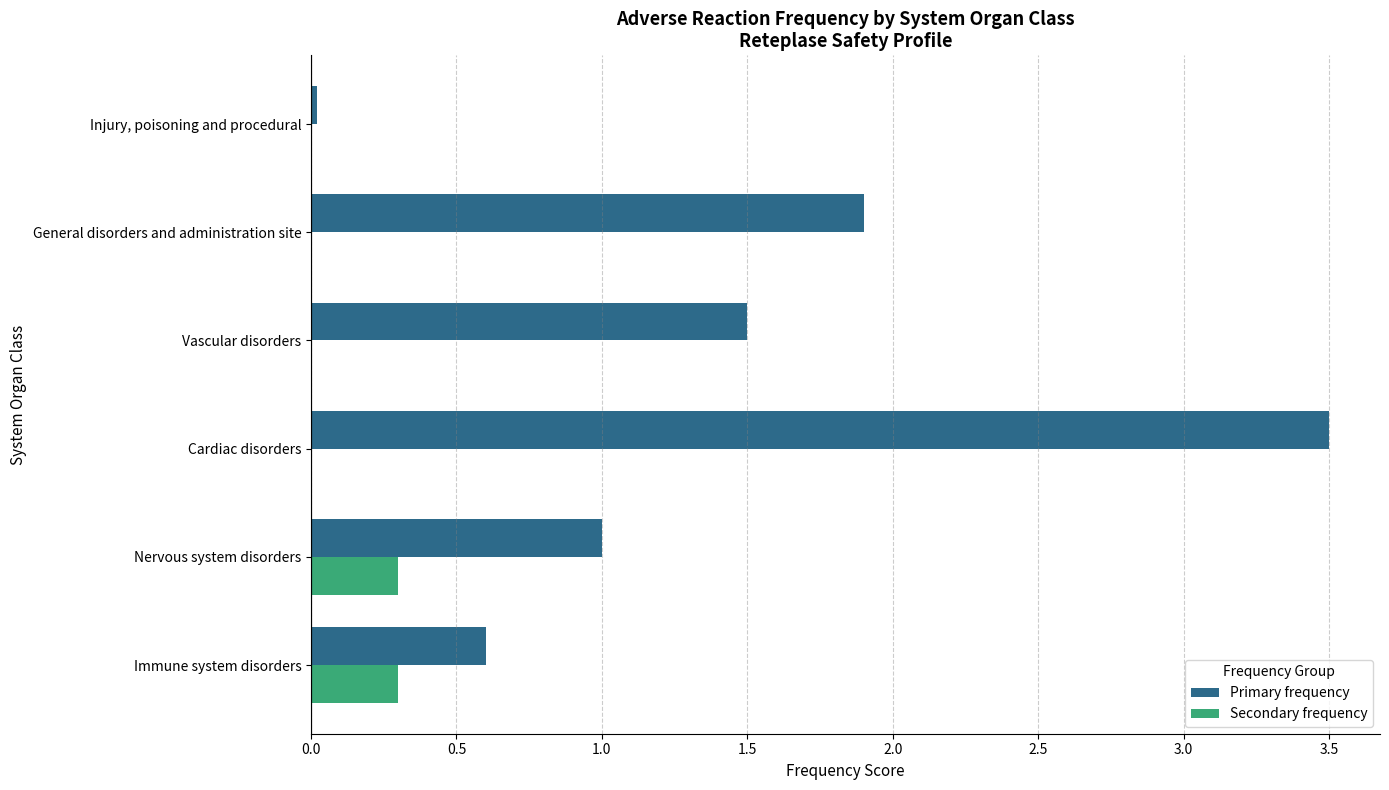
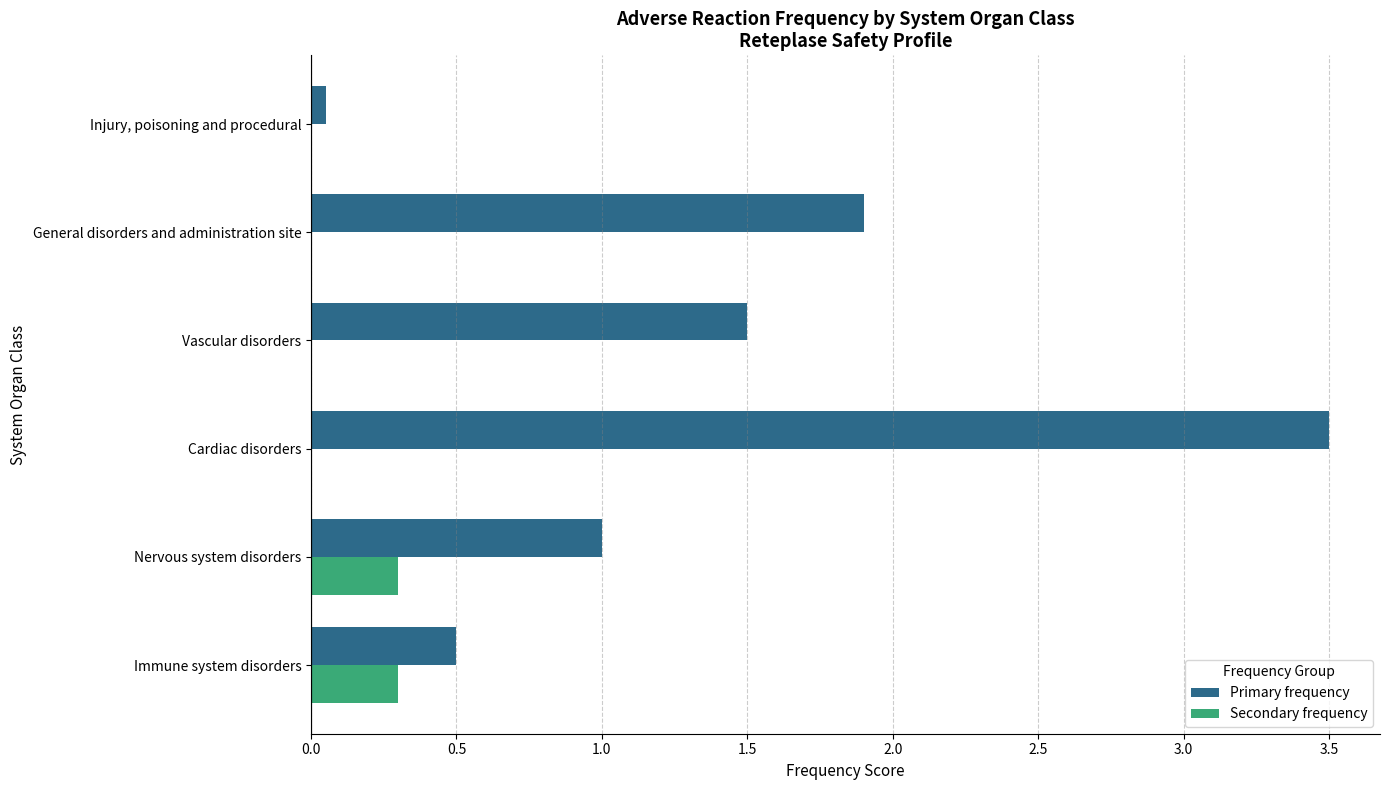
Primary frequency, Injury, poisoning and procedural: 0.02 -> 0.05
Primary frequency, Immune system disorders: 0.6 -> 0.5
